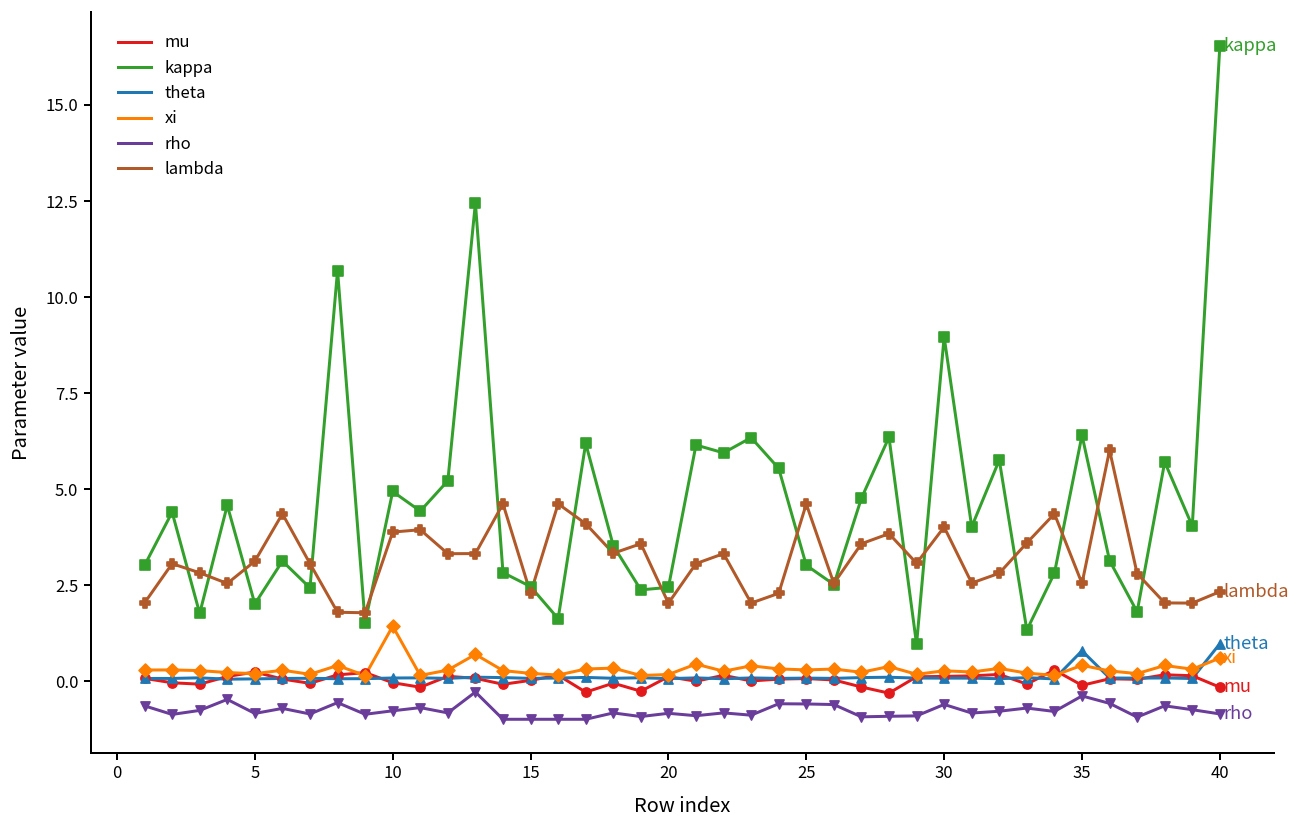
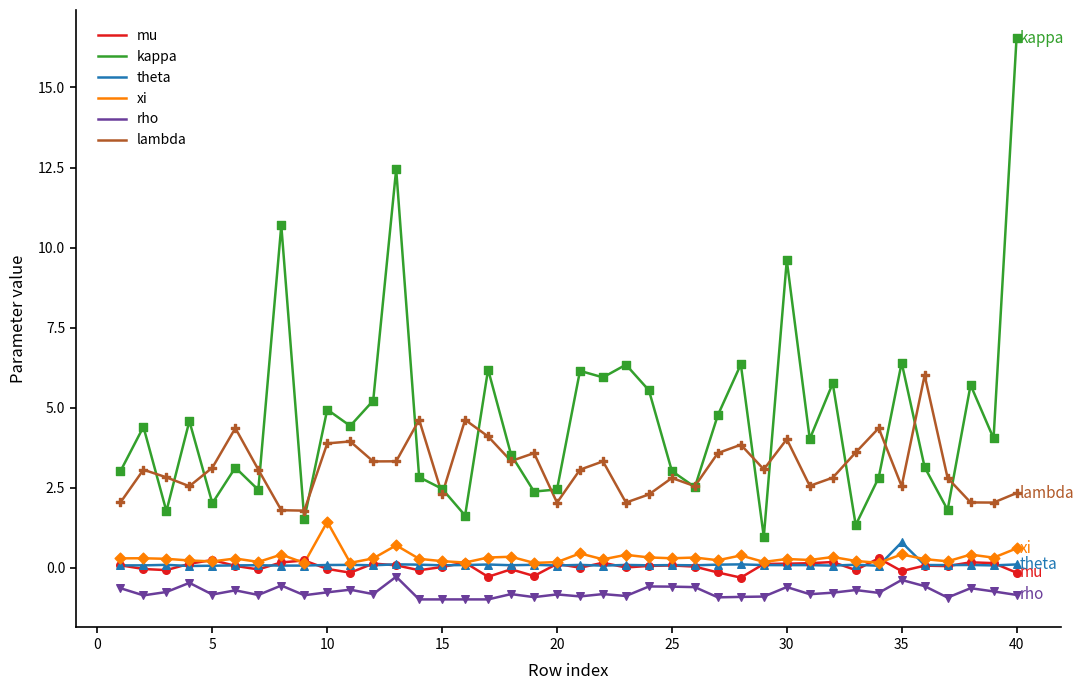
lambda, 25: 4.6 -> 2.8
kappa, 30: 9.0 -> 9.6
theta, 40: 1.0 -> 0.1
